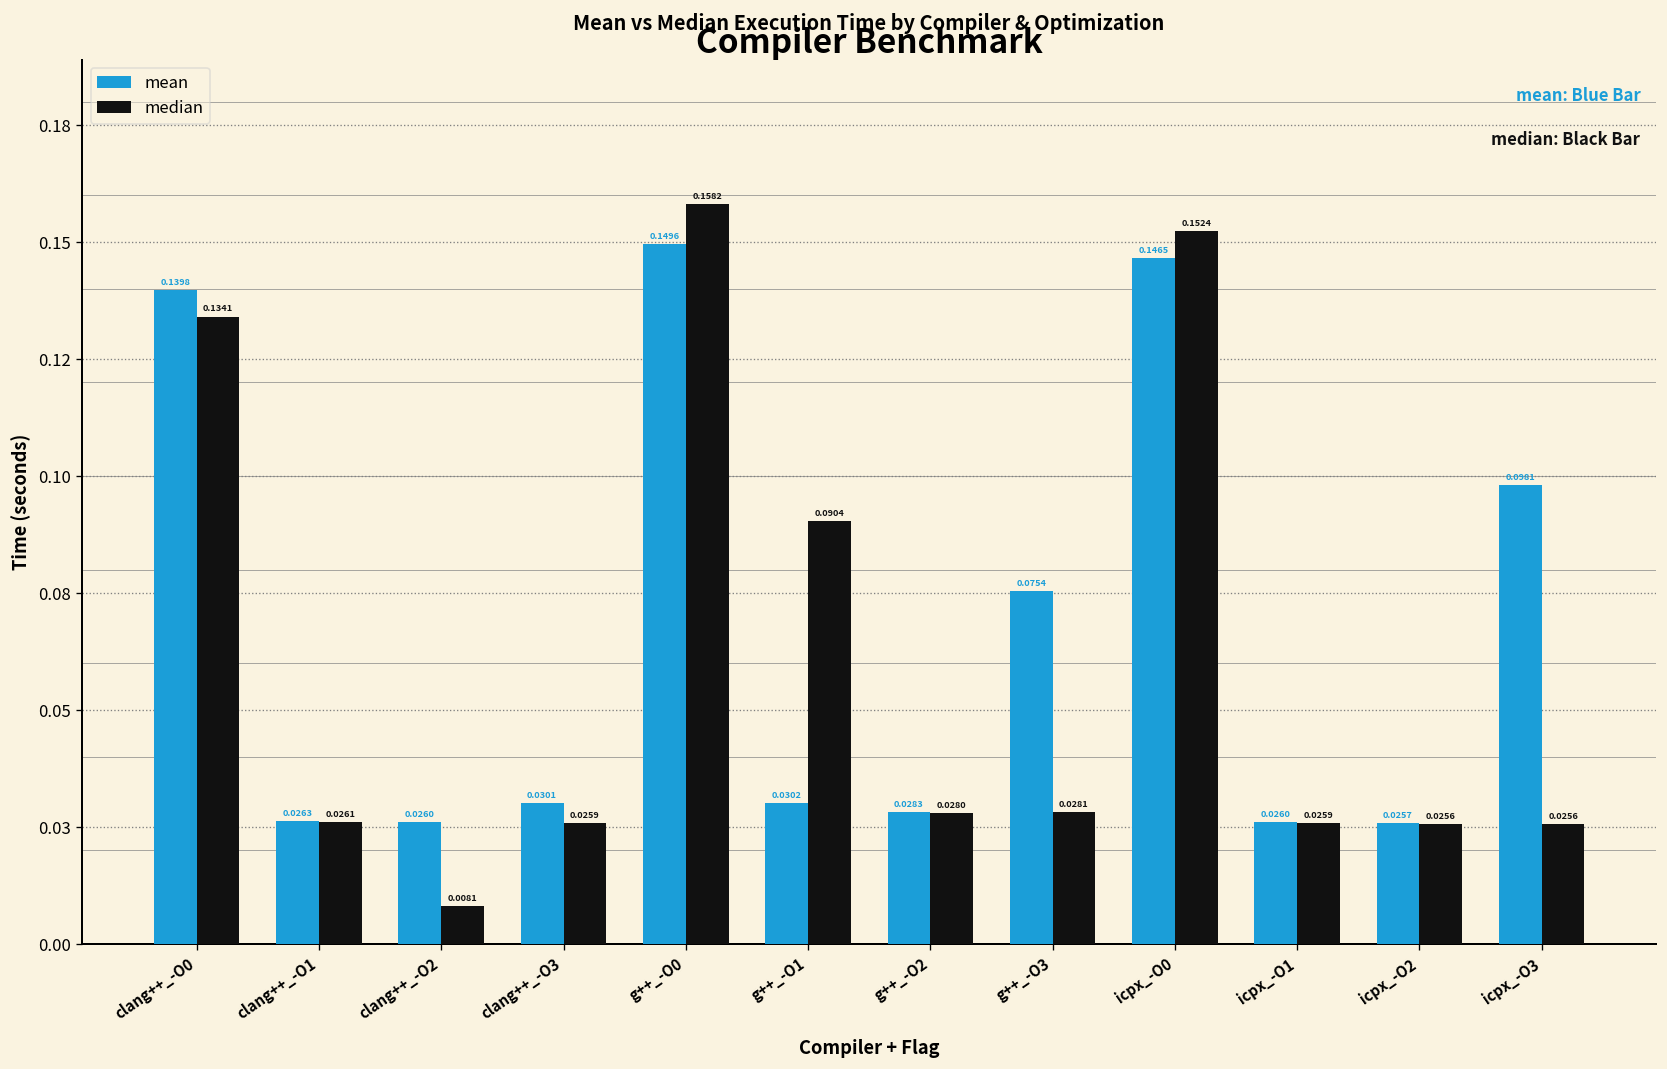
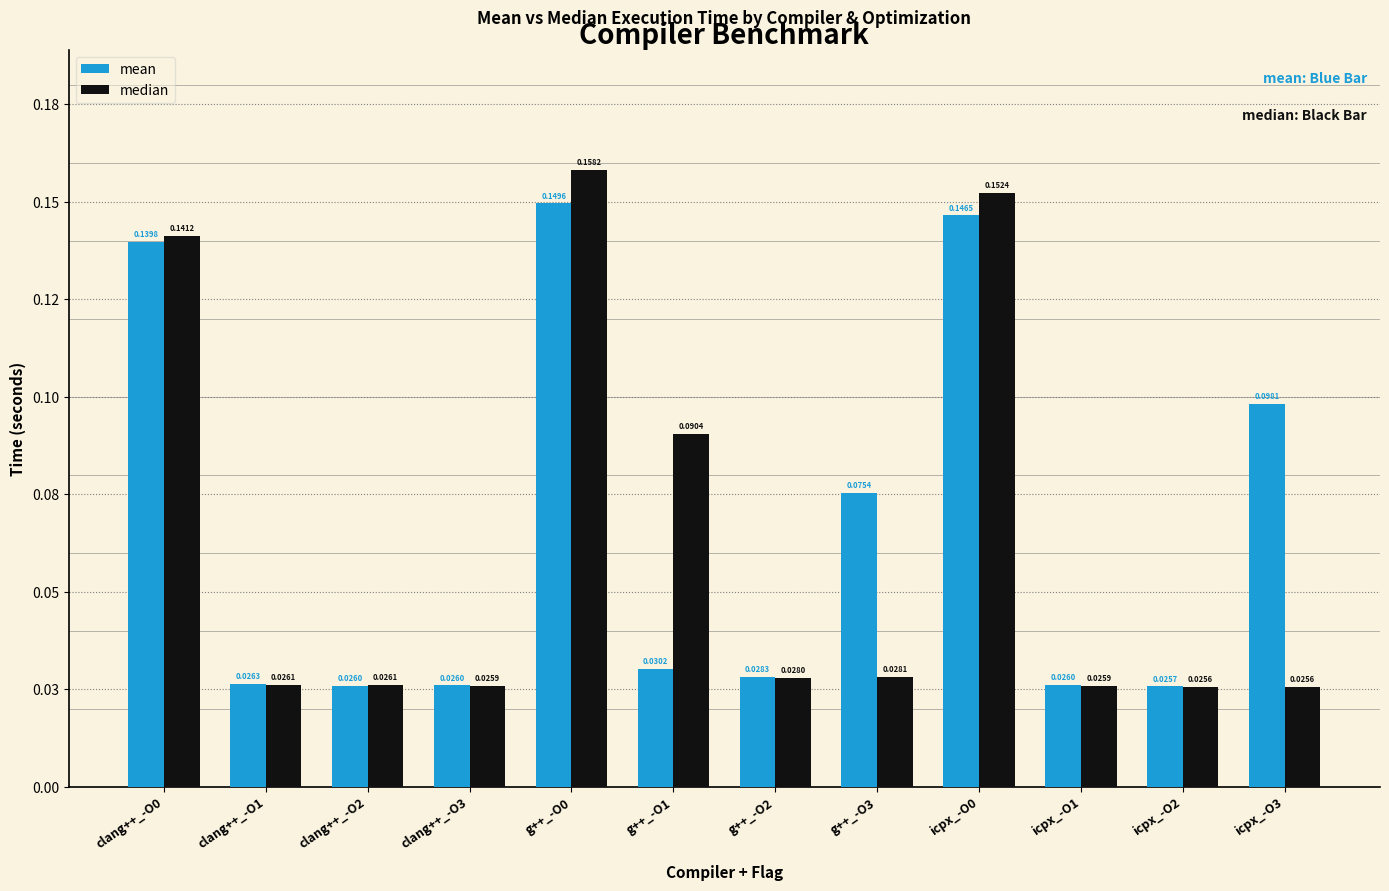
median, clang++_-O0: 0.1341 -> 0.1412
median, clang++_-O2: 0.0081 -> 0.0261
mean, clang++_-O3: 0.0301 -> 0.0260
